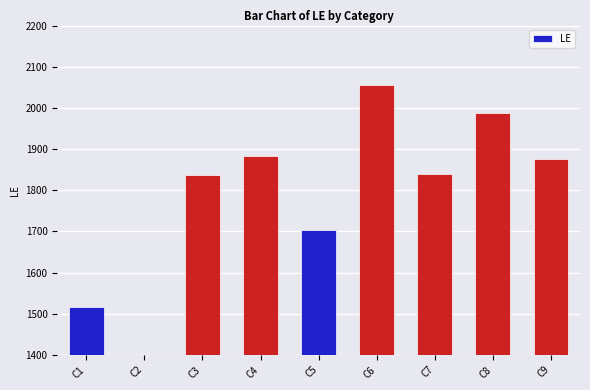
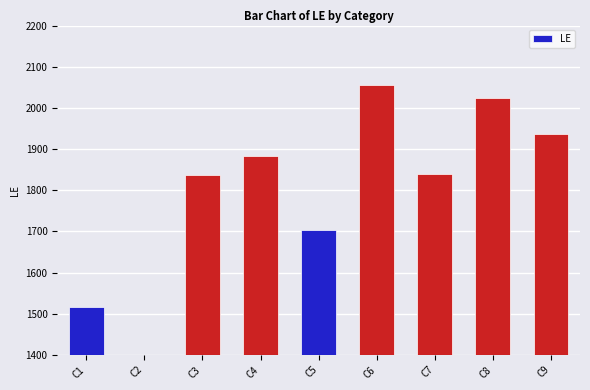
C8: 1990 -> 2030
C9: 1880 -> 1940
